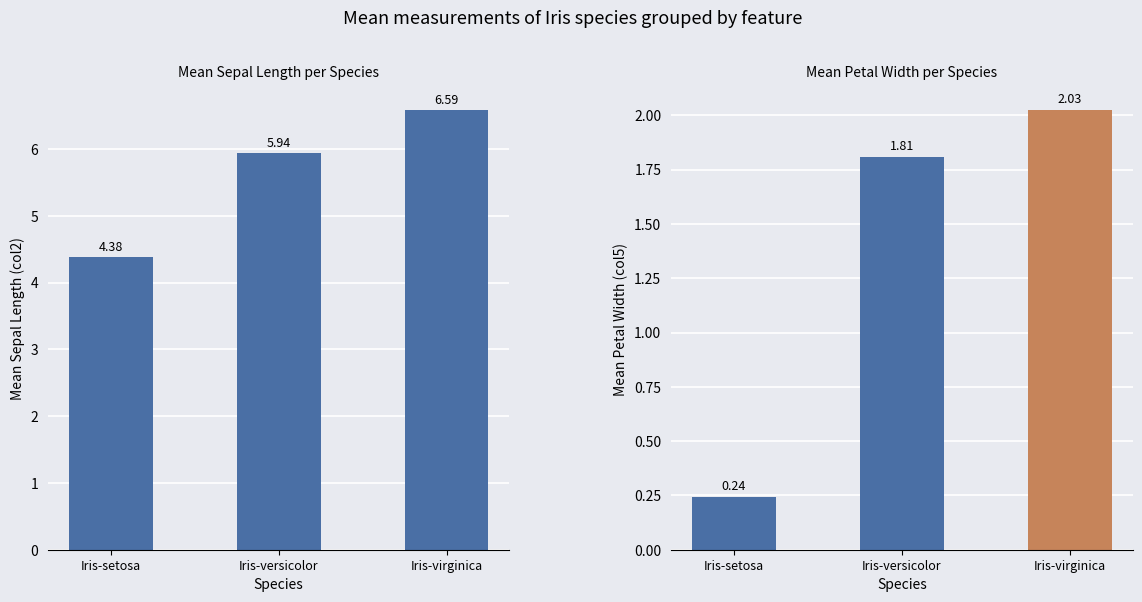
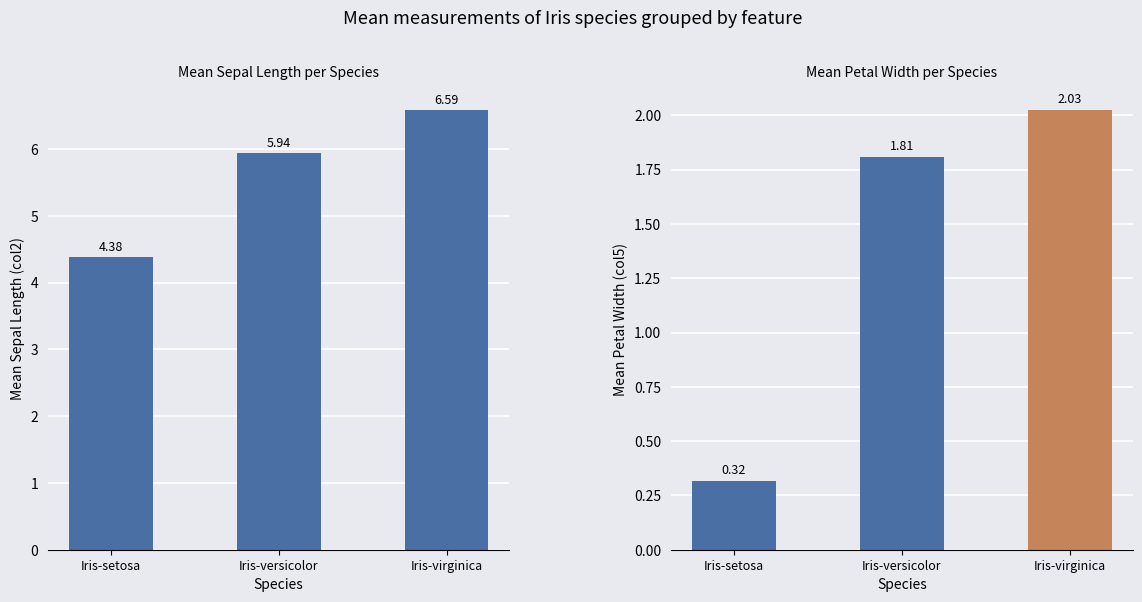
Mean Petal Width per Species, Iris-setosa: 0.24 -> 0.32
